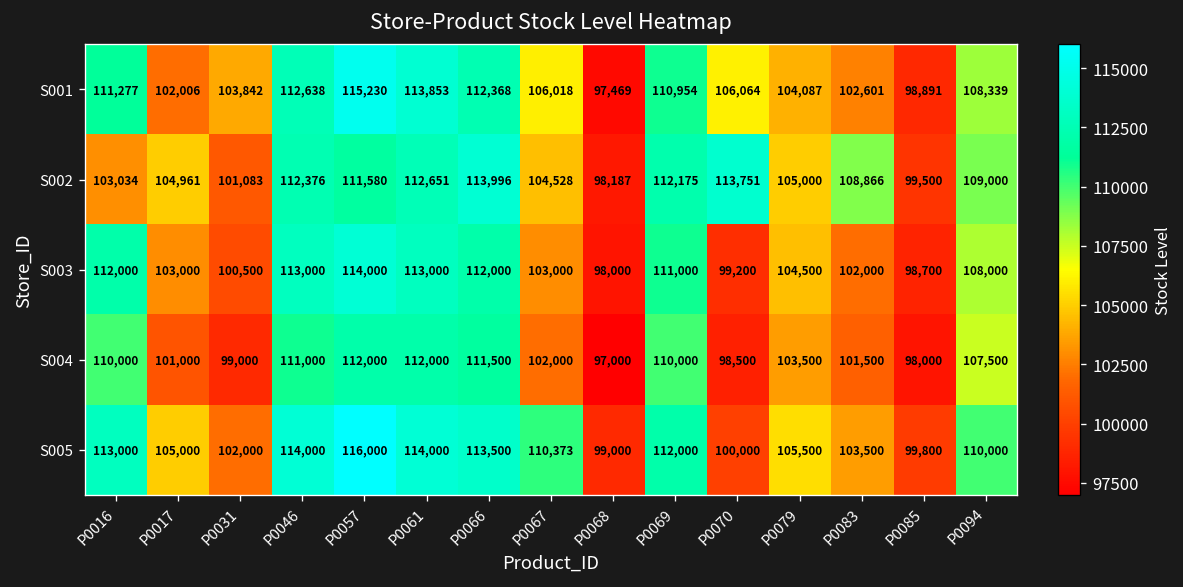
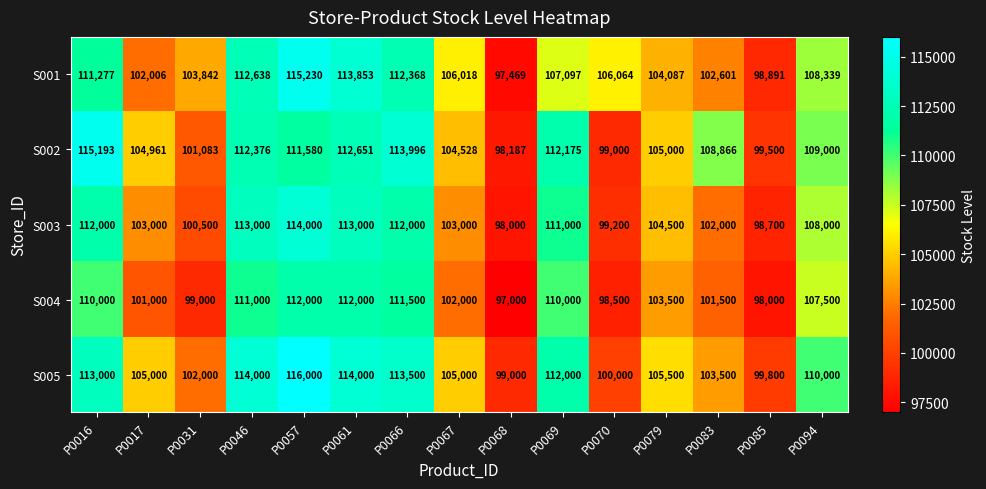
S001, P0069: 110,954 -> 107,097
S002, P0016: 103,034 -> 115,193
S002, P0070: 113,751 -> 99,000
S005, P0067: 110,373 -> 105,000
